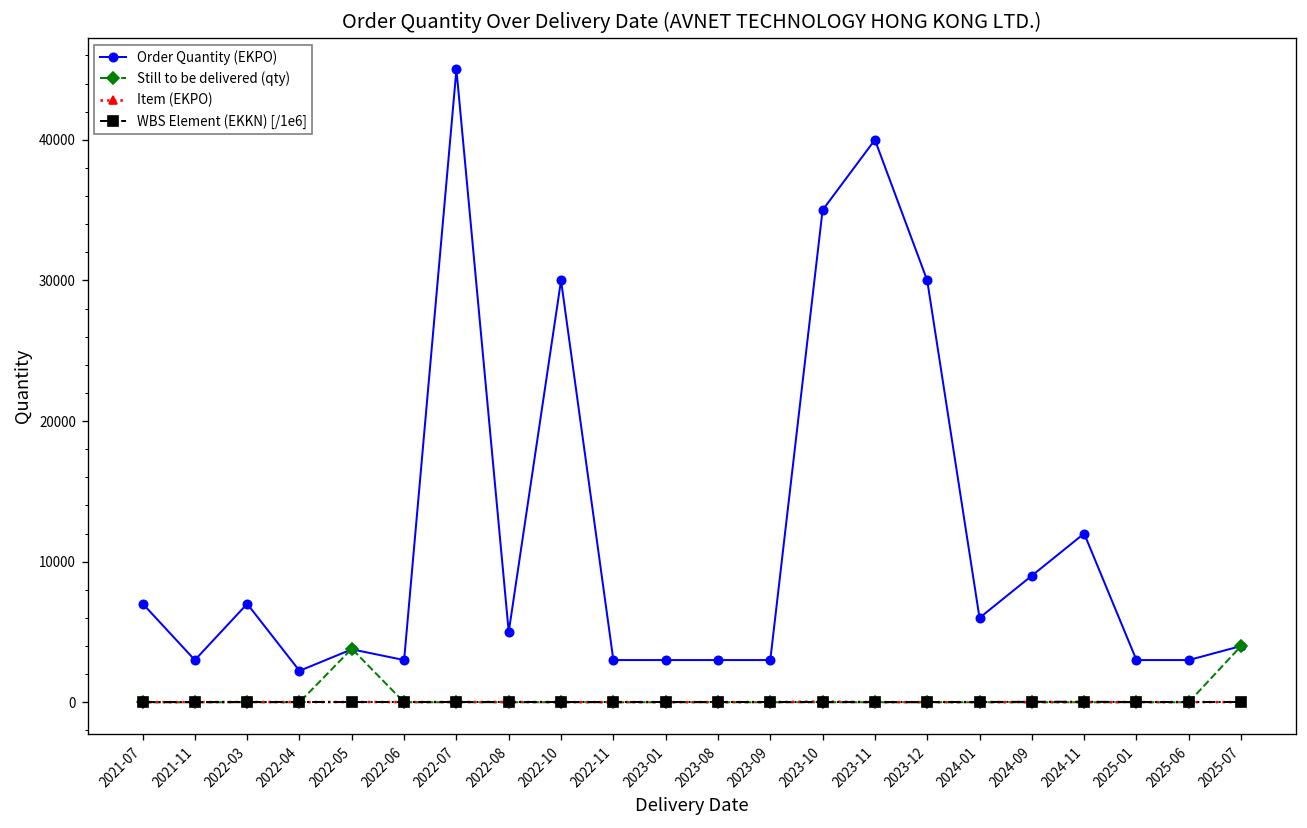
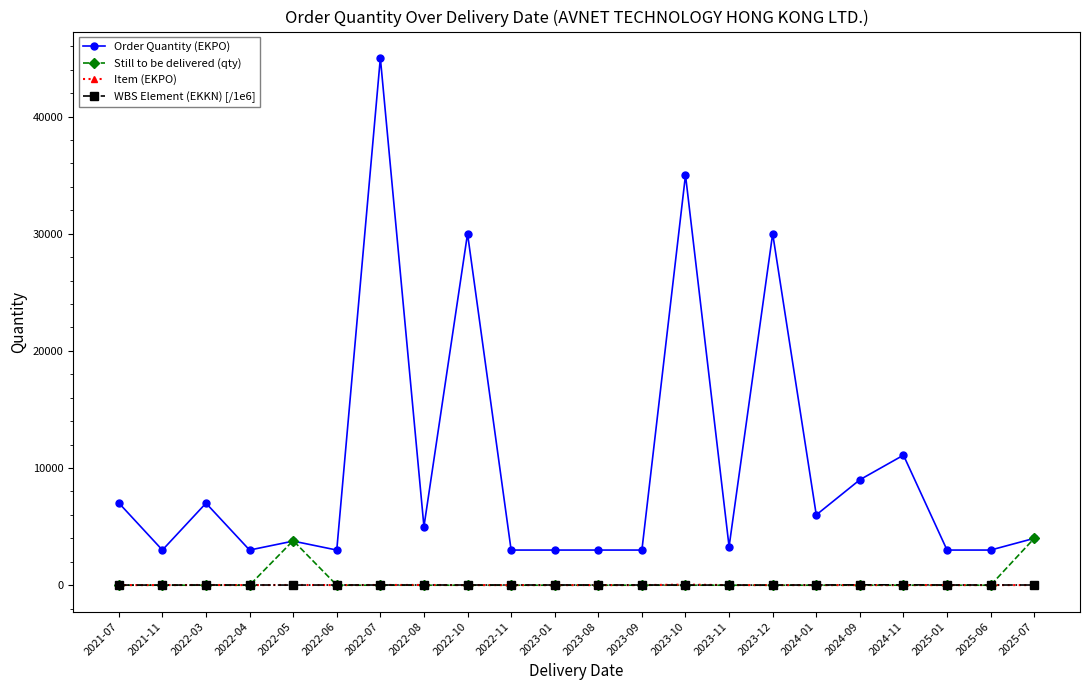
Order Quantity (EKPO), 2022-04: 2200 -> 3000
Order Quantity (EKPO), 2023-11: 40000 -> 3300
Order Quantity (EKPO), 2024-11: 12000 -> 11100
